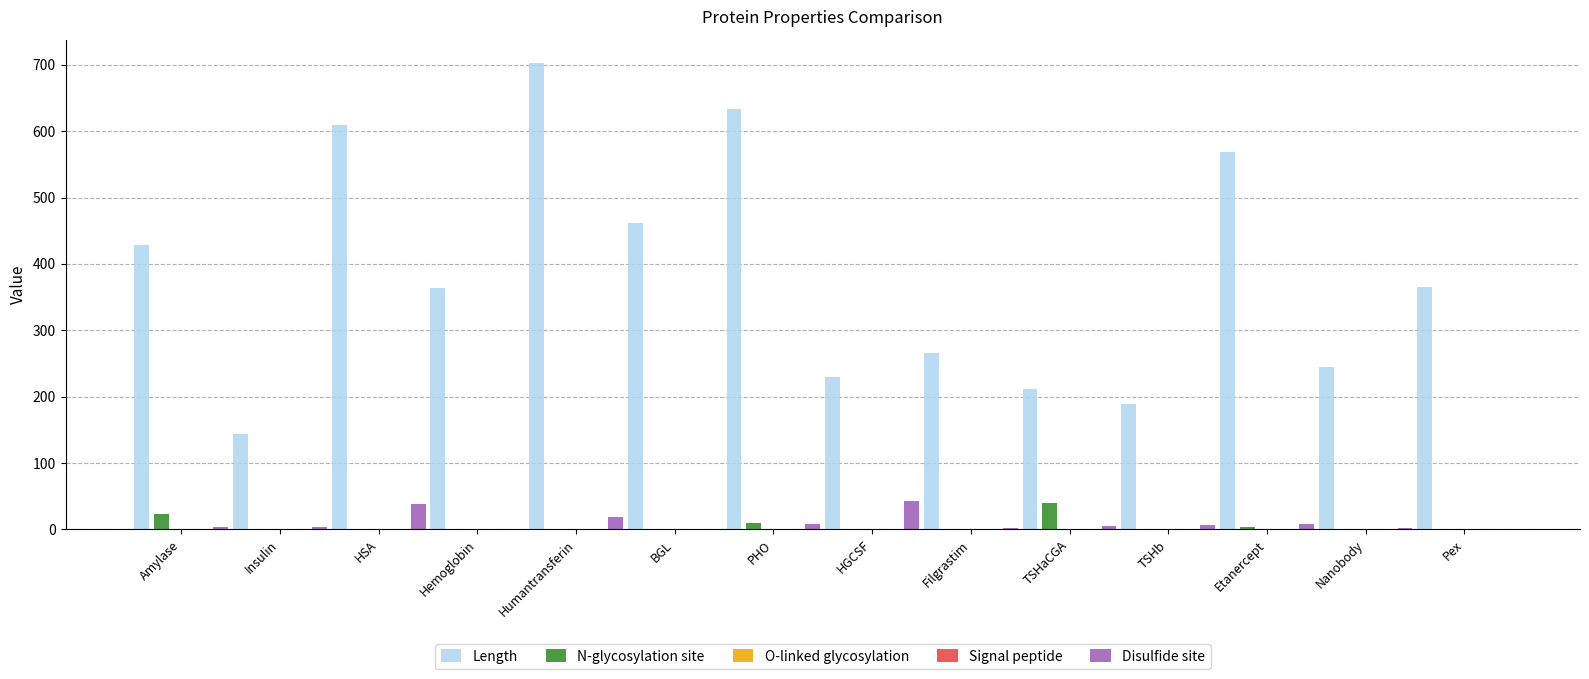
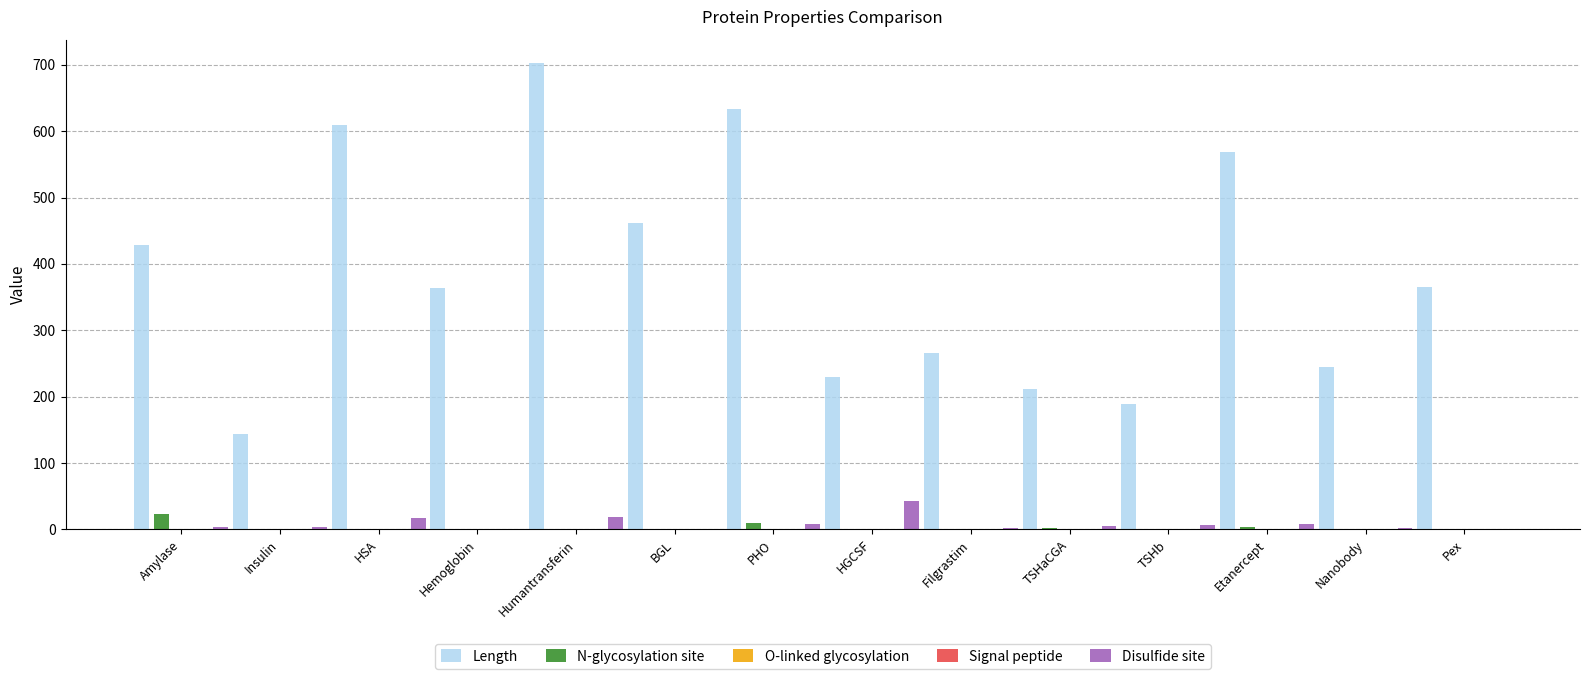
Disulfide site, HSA: 40 -> 20
N-glycosylation site, TSHaCGA: 40 -> 0
